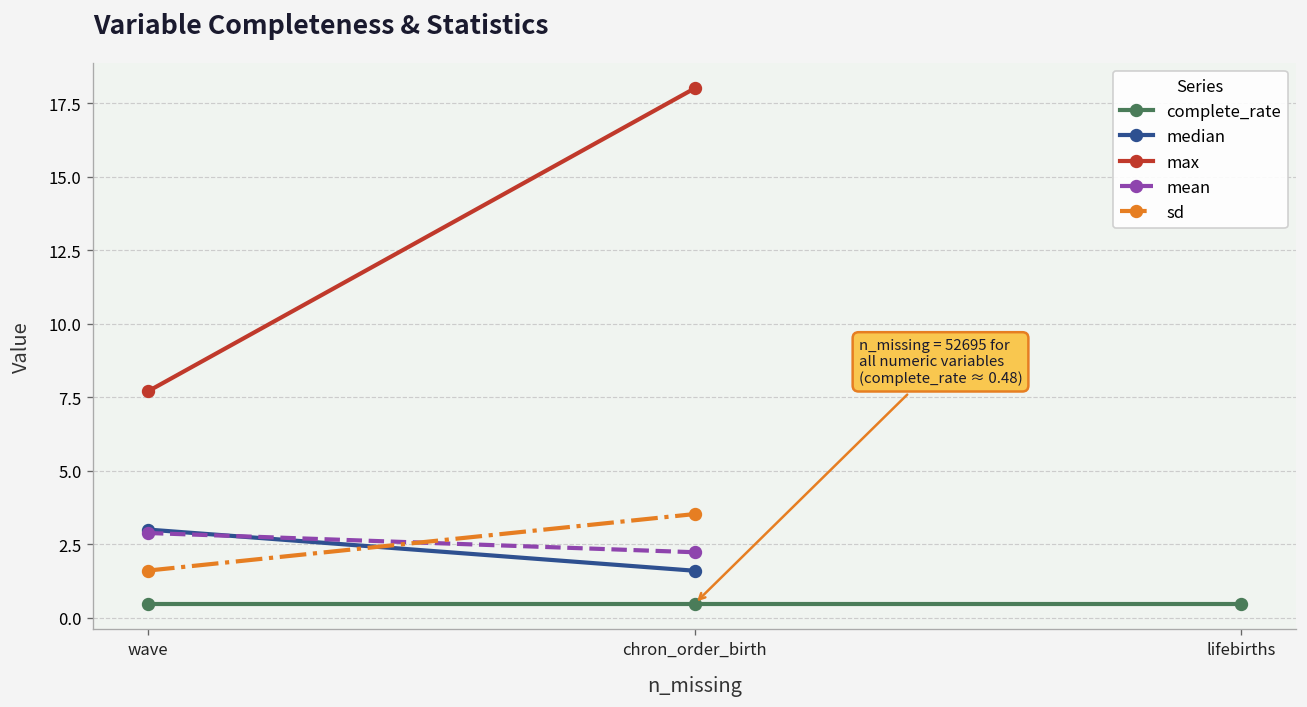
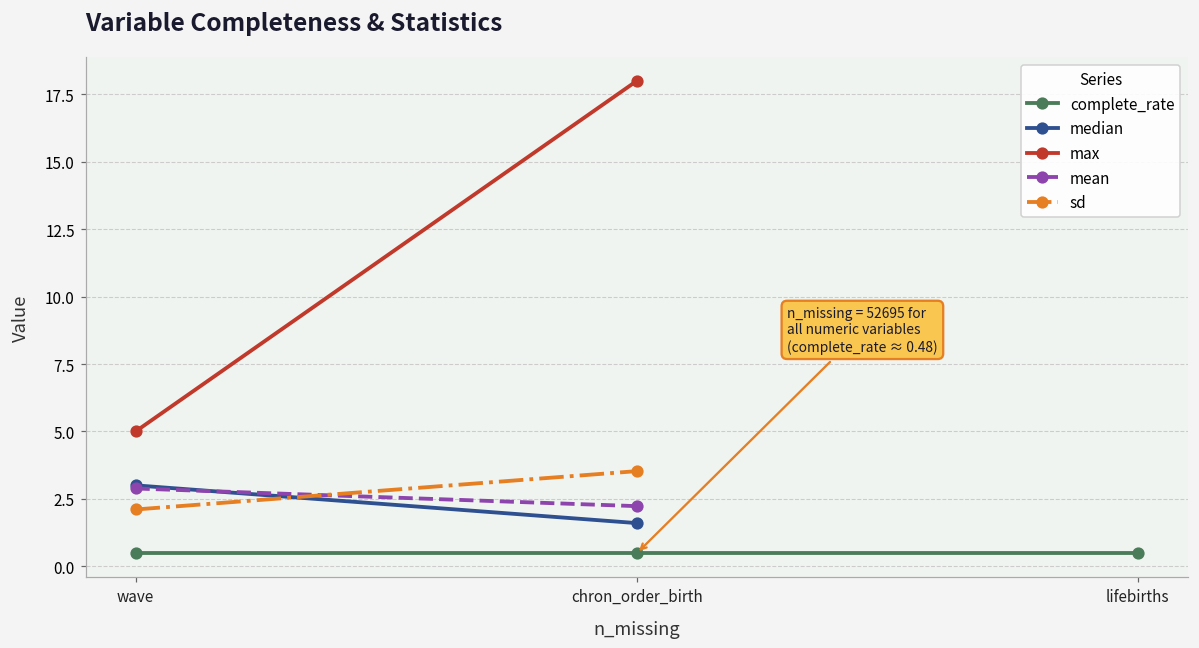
max, wave: 7.7 -> 5.0
sd, wave: 1.6 -> 2.1
